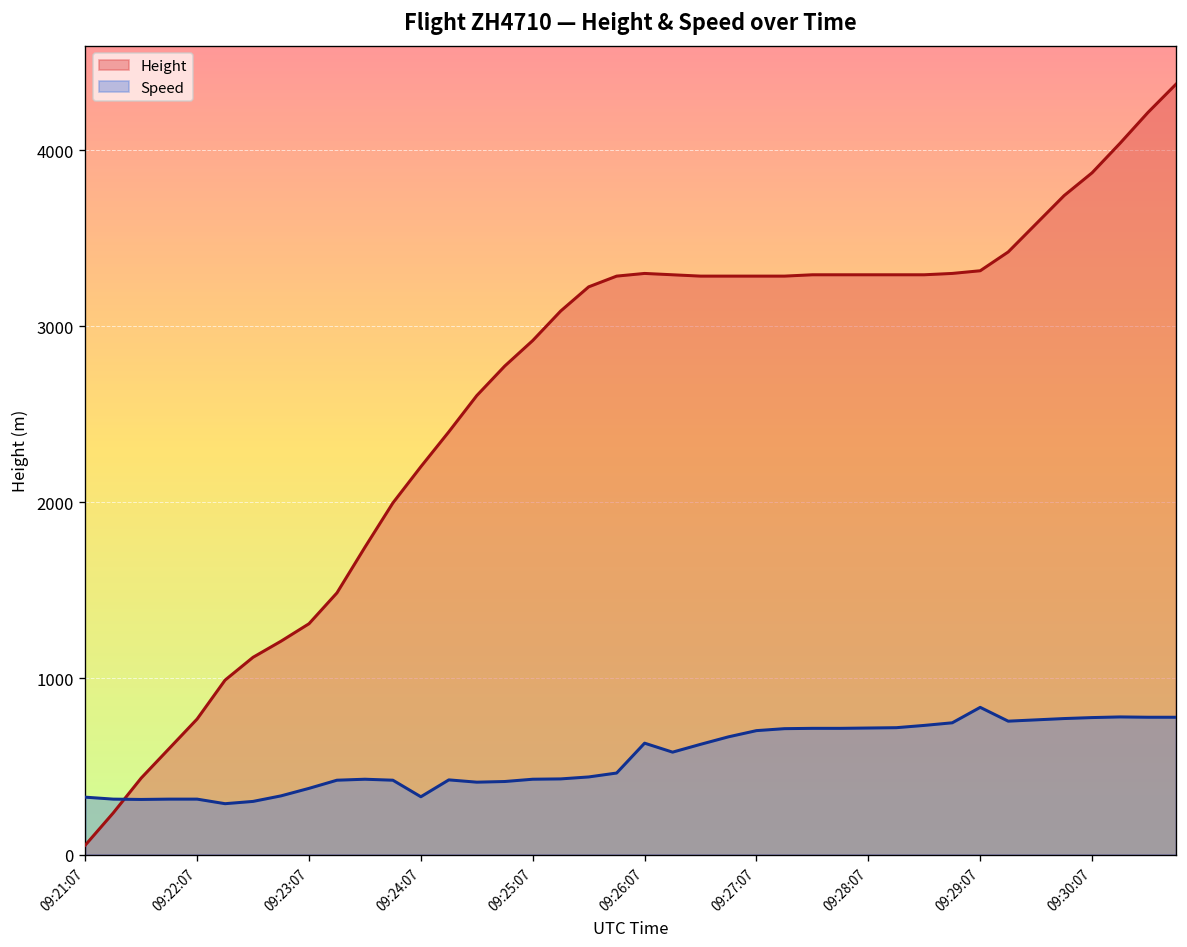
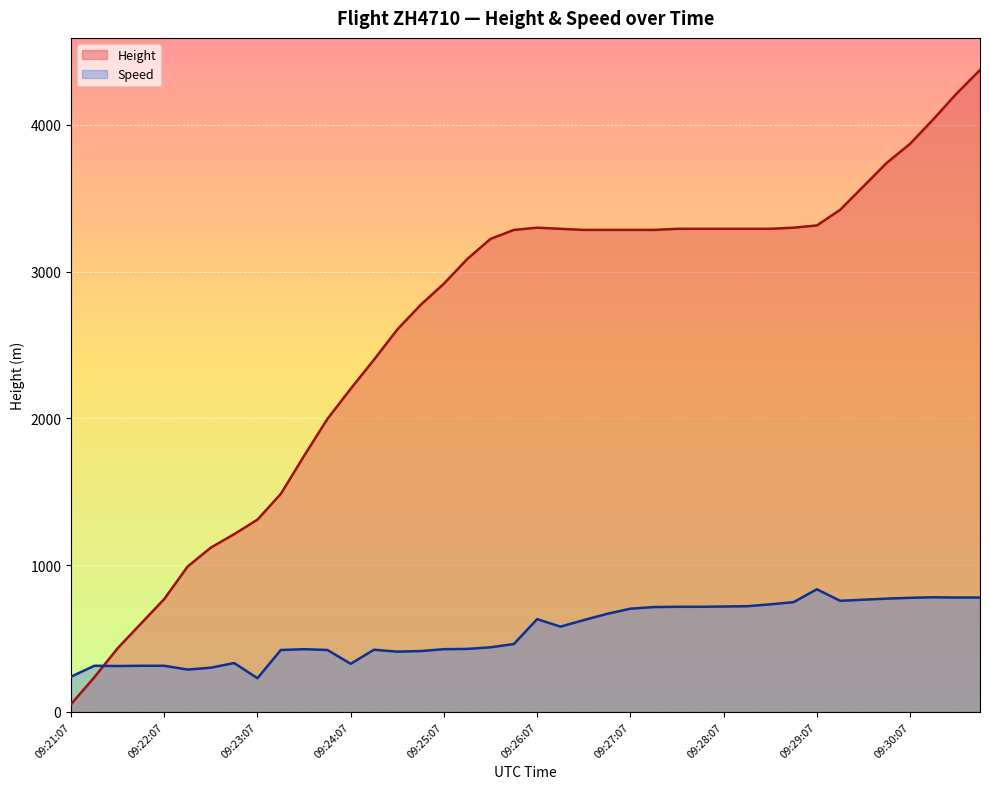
Speed, 09:21:07: 330 -> 240
Speed, 09:23:07: 380 -> 230
